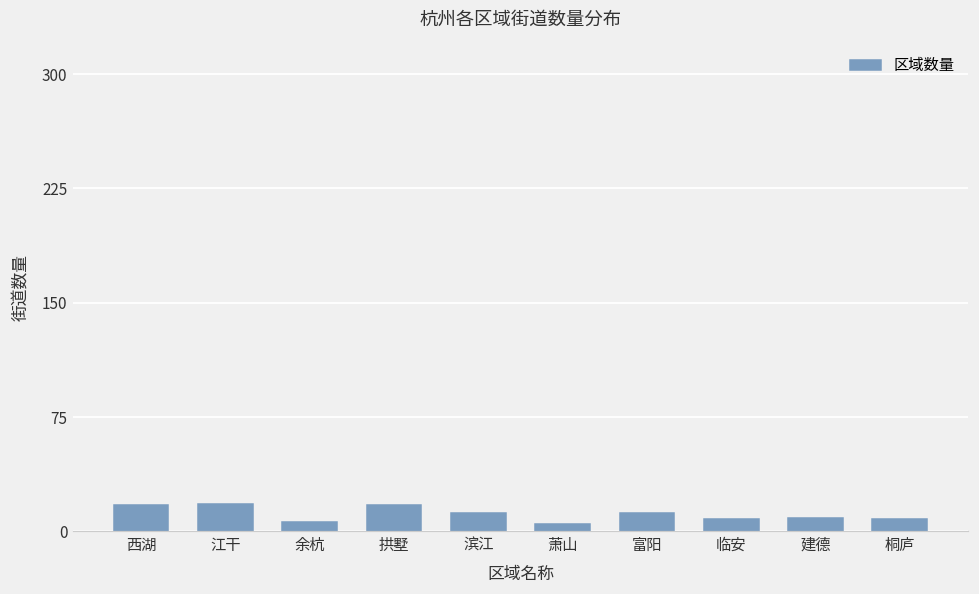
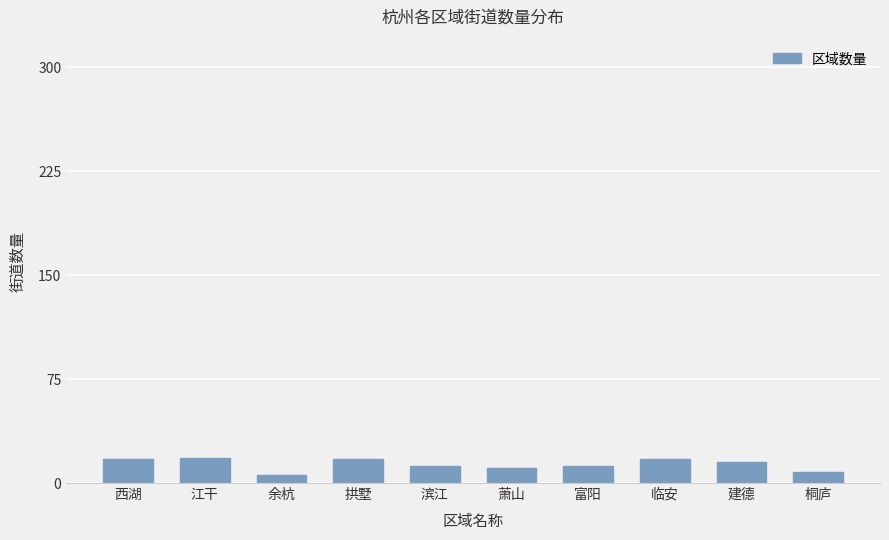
萧山: 5 -> 11
临安: 8 -> 17
建德: 9 -> 15
